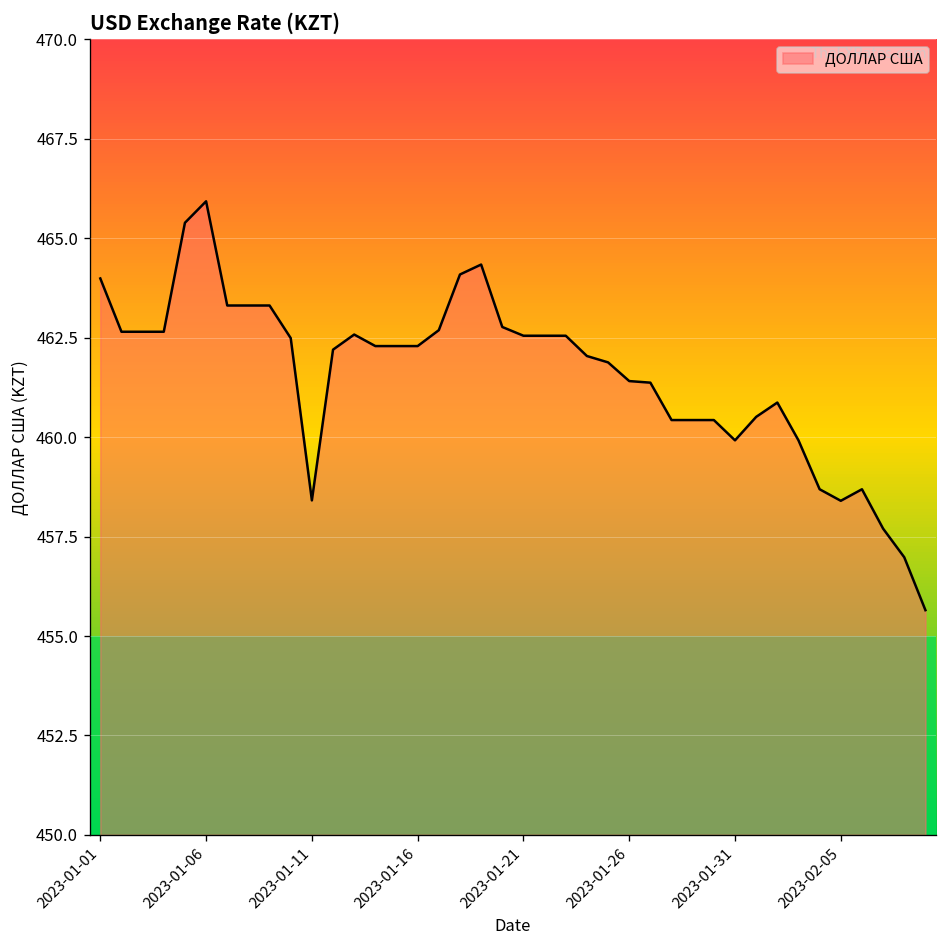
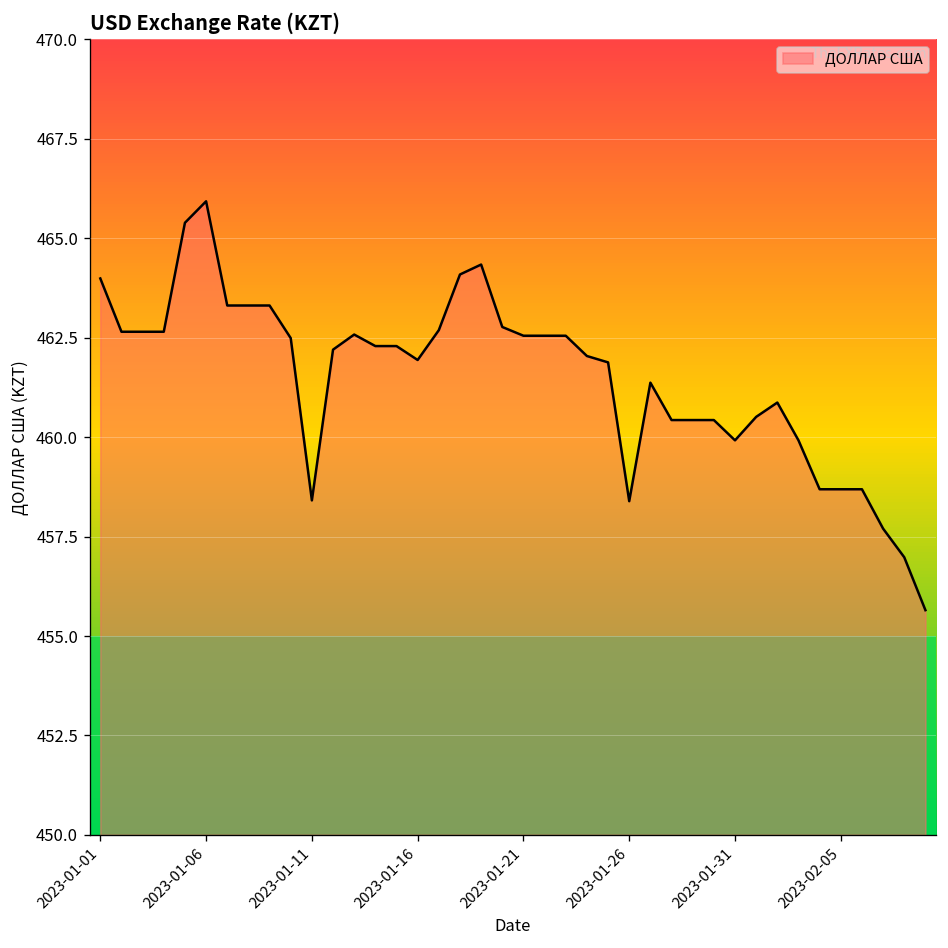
2023-01-16: 462.3 -> 461.9
2023-01-26: 461.4 -> 458.4
2023-02-05: 458.4 -> 458.7
